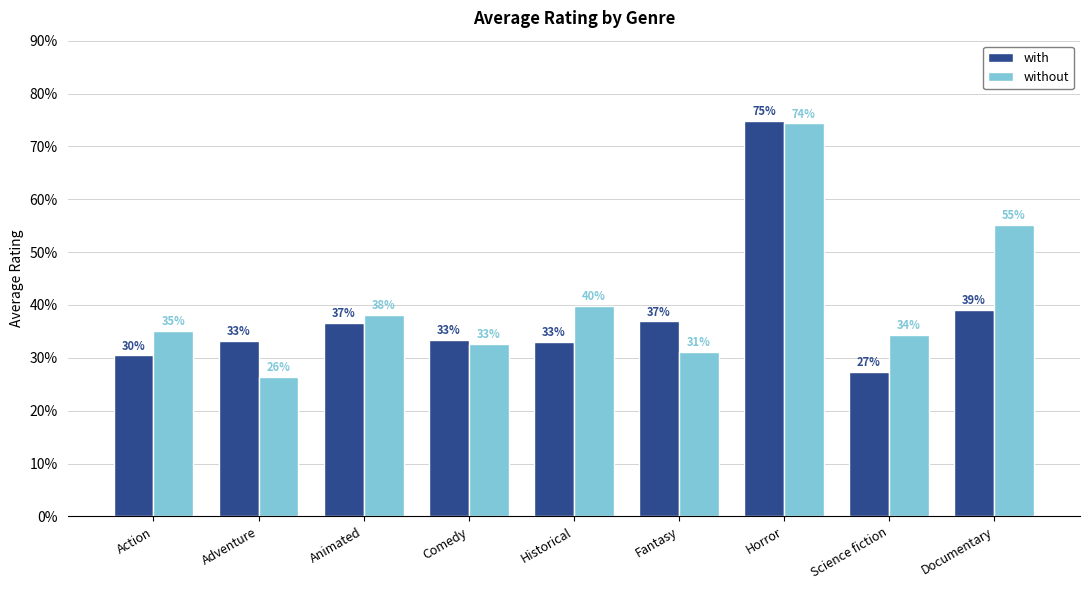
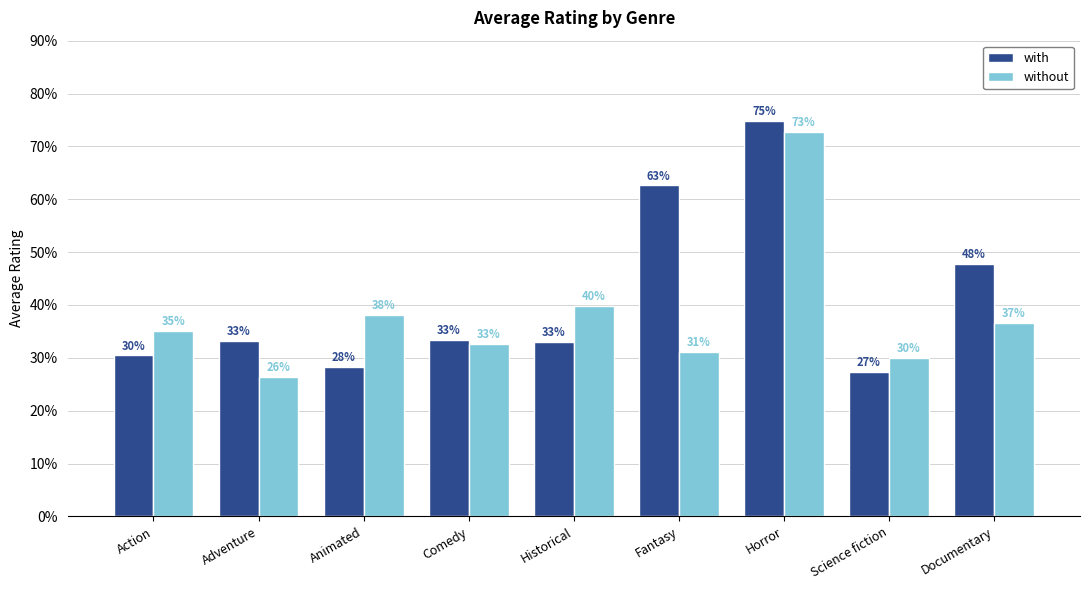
with, Animated: 37% -> 28%
with, Fantasy: 37% -> 63%
without, Horror: 74% -> 73%
without, Science fiction: 34% -> 30%
with, Documentary: 39% -> 48%
without, Documentary: 55% -> 37%
